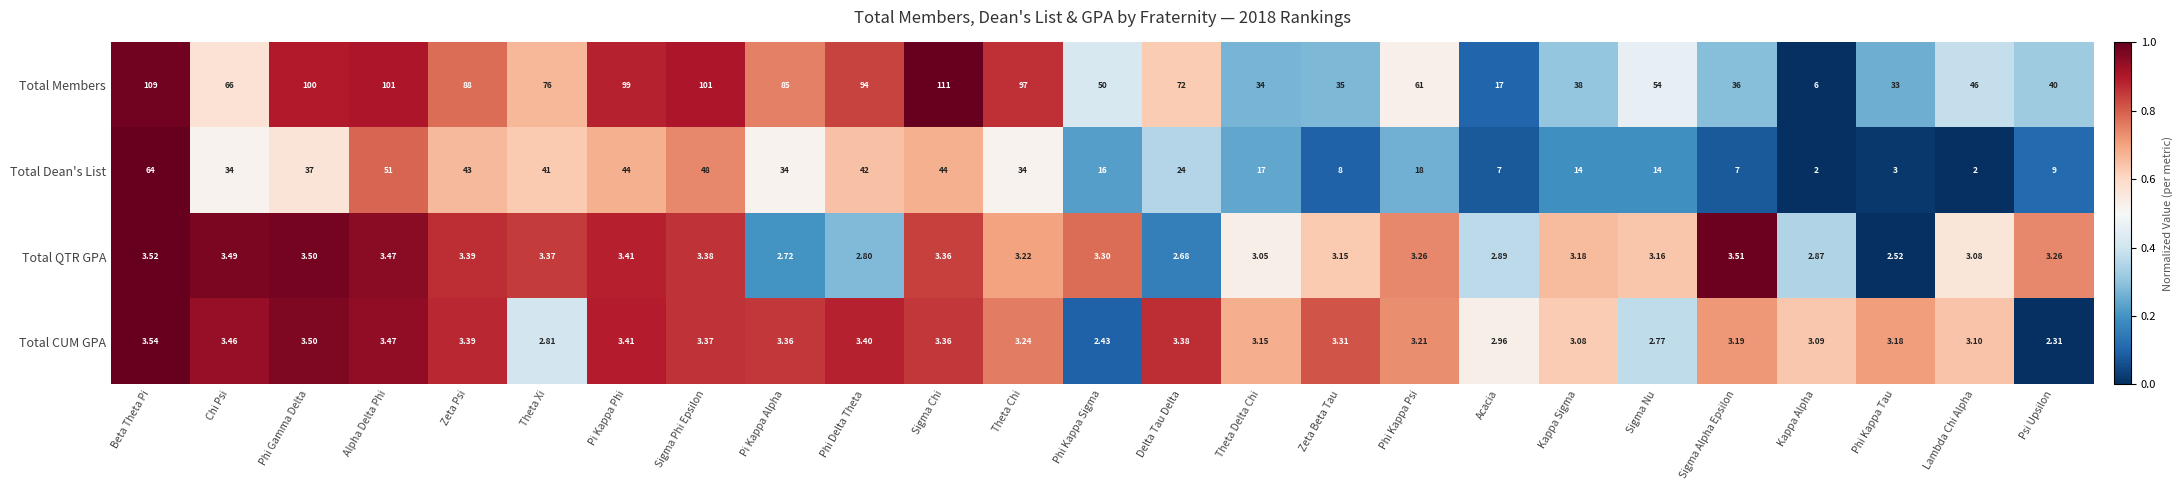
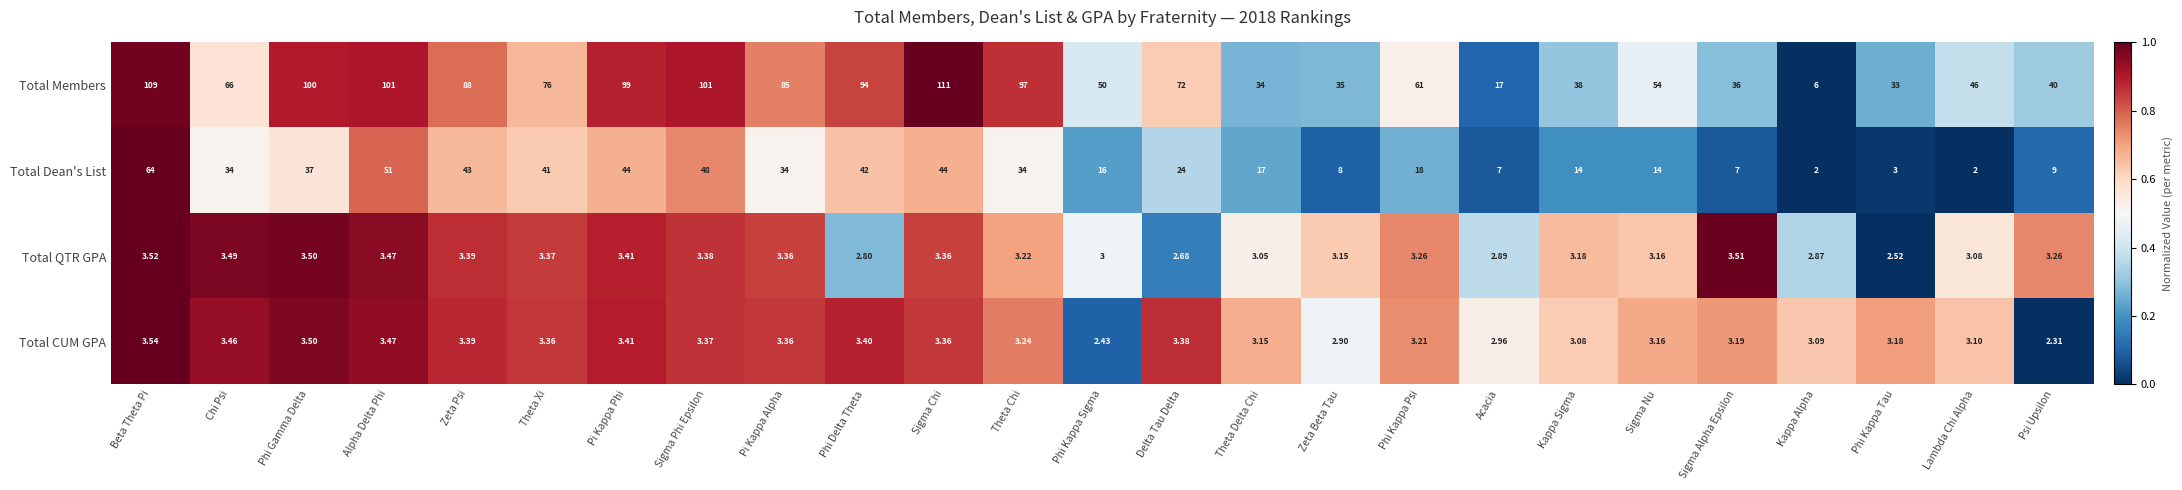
Total QTR GPA, Pi Kappa Alpha: 2.72 -> 3.36
Total QTR GPA, Phi Kappa Sigma: 3.30 -> 3
Total CUM GPA, Theta Xi: 2.81 -> 3.36
Total CUM GPA, Zeta Beta Tau: 3.31 -> 2.90
Total CUM GPA, Sigma Nu: 2.77 -> 3.16
